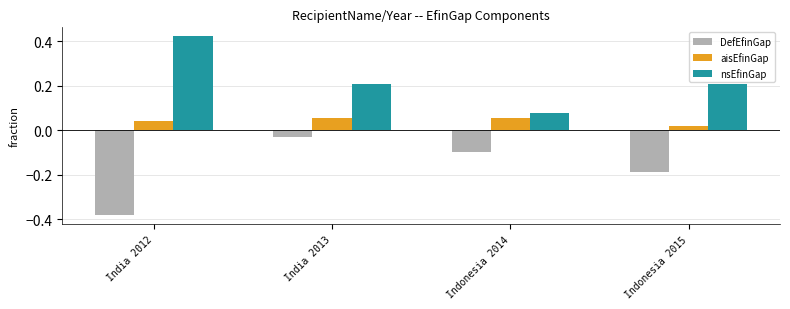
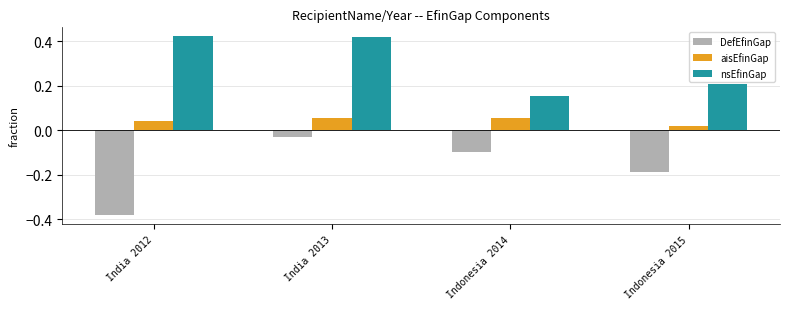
nsEfinGap, India 2013: 0.21 -> 0.42
nsEfinGap, Indonesia 2014: 0.08 -> 0.16
